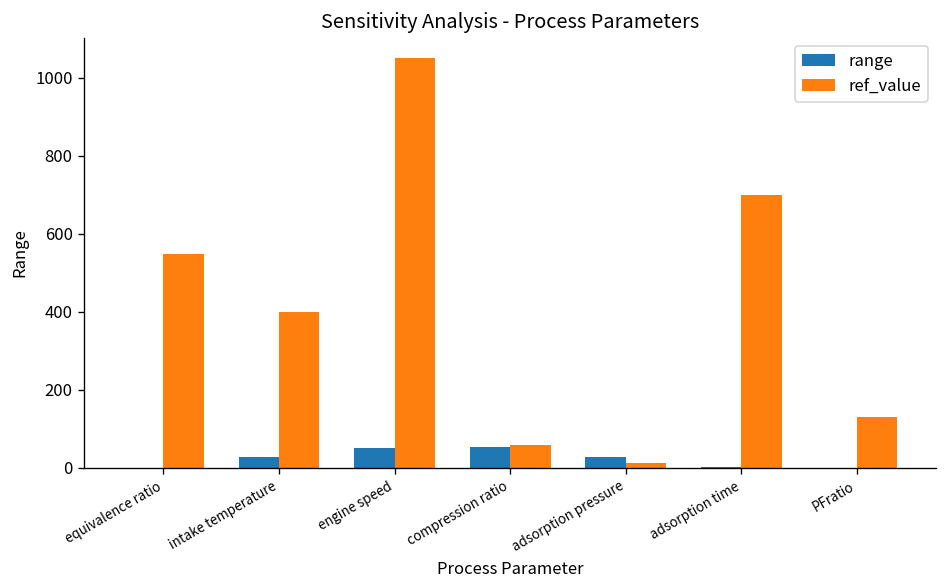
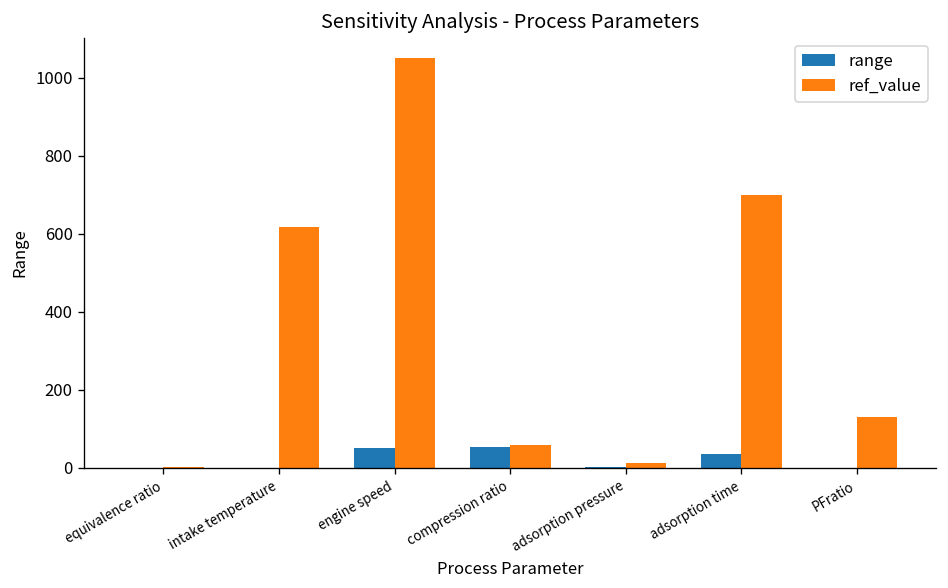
ref_value, equivalence ratio: 550 -> 0
range, intake temperature: 30 -> 0
ref_value, intake temperature: 400 -> 620
range, adsorption pressure: 30 -> 0
range, adsorption time: 0 -> 30
